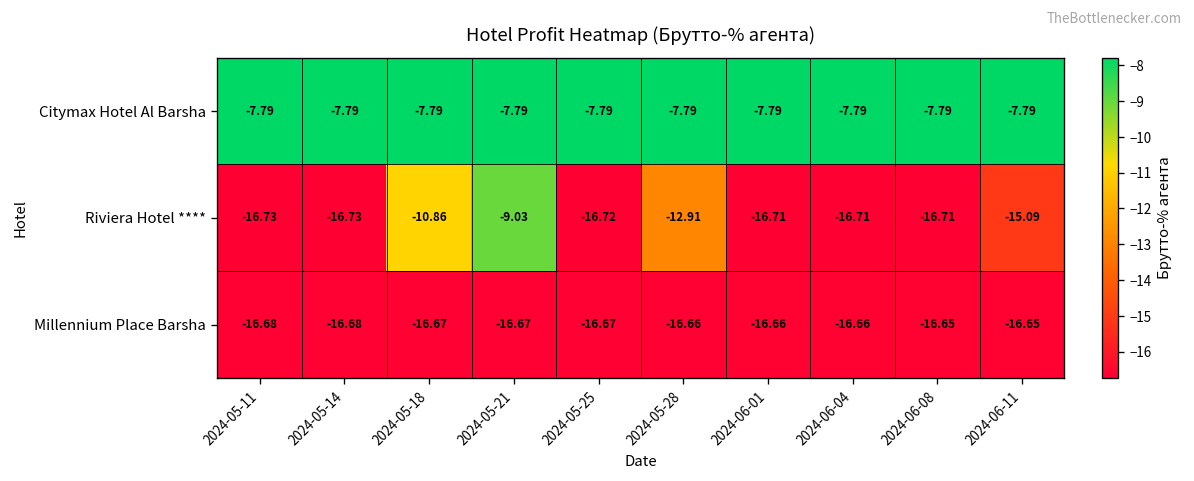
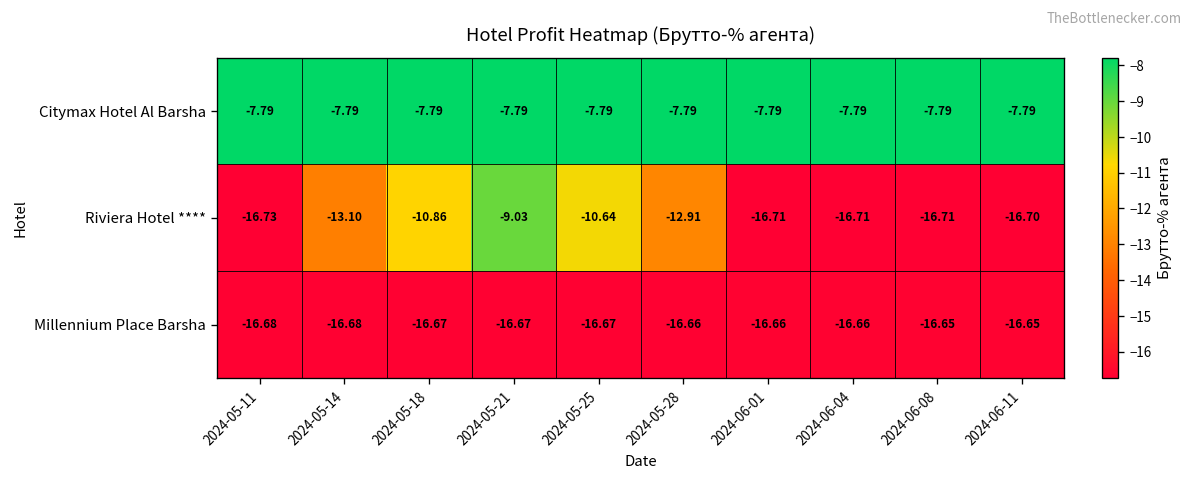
Riviera Hotel ****, 2024-05-14: -16.73 -> -13.10
Riviera Hotel ****, 2024-05-25: -16.72 -> -10.64
Riviera Hotel ****, 2024-06-11: -15.09 -> -16.70
